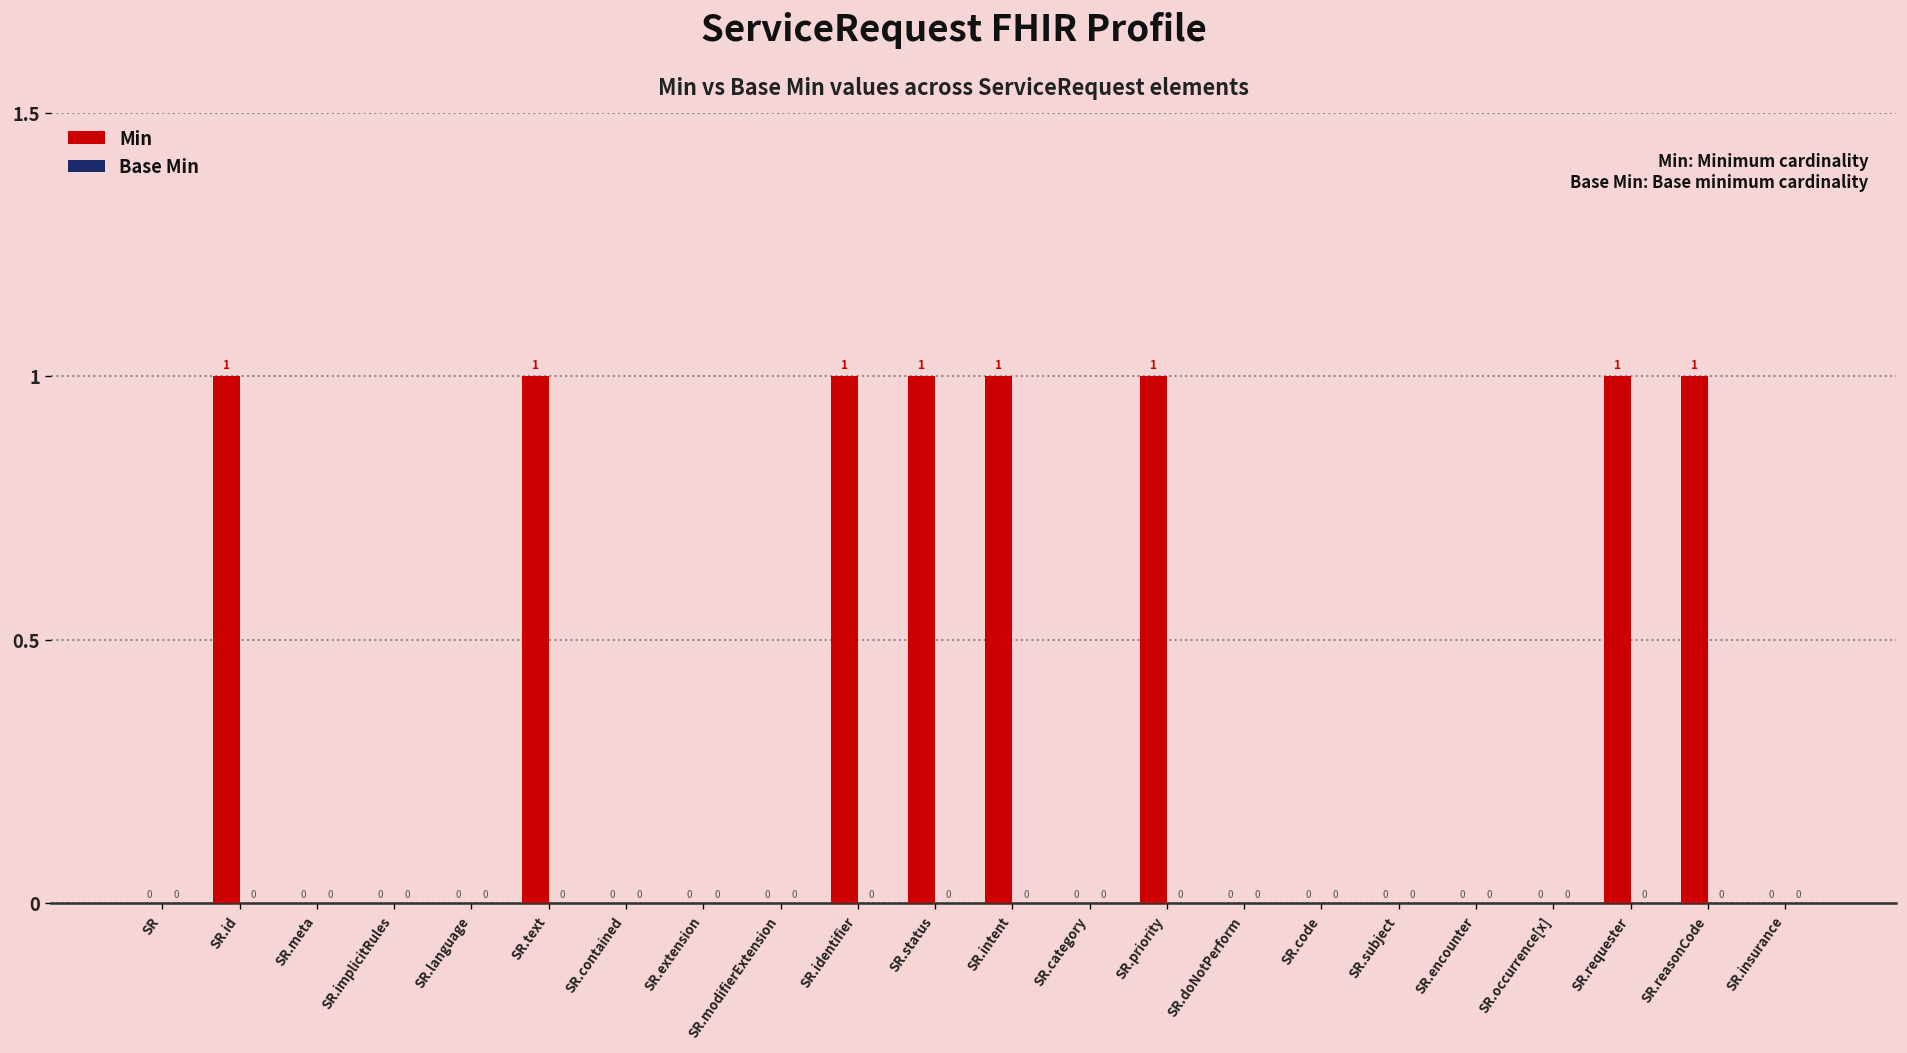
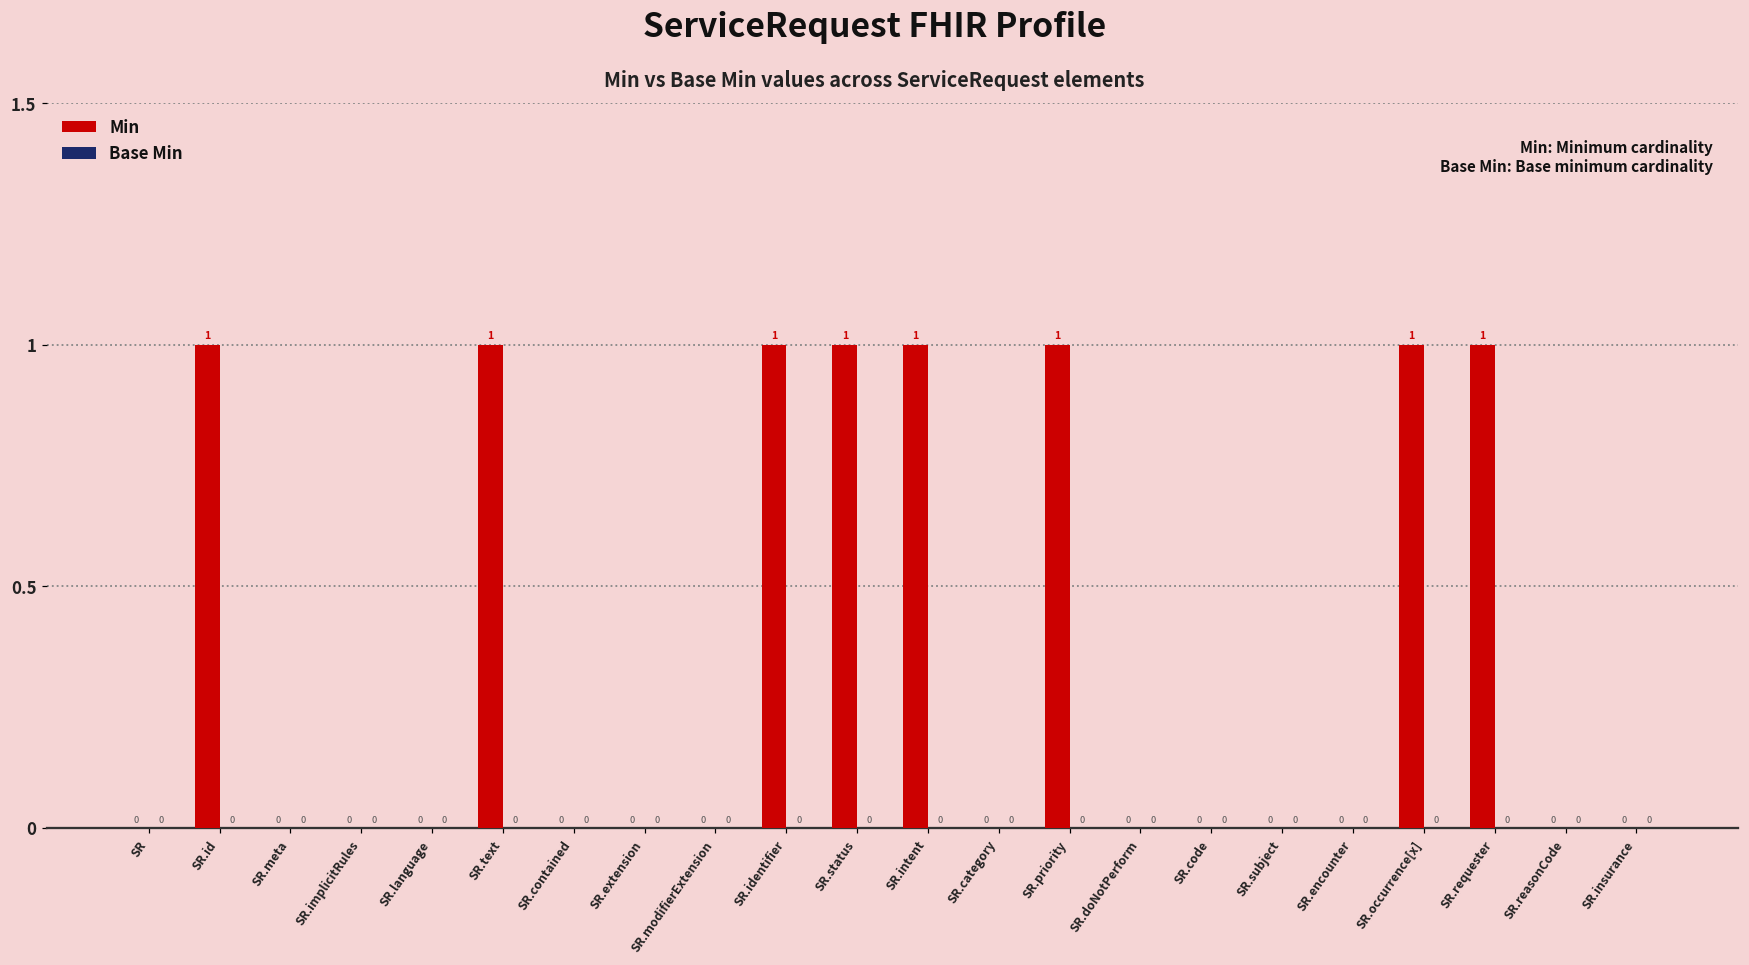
Min, SR.occurrence[x]: 0 -> 1
Min, SR.reasonCode: 1 -> 0
